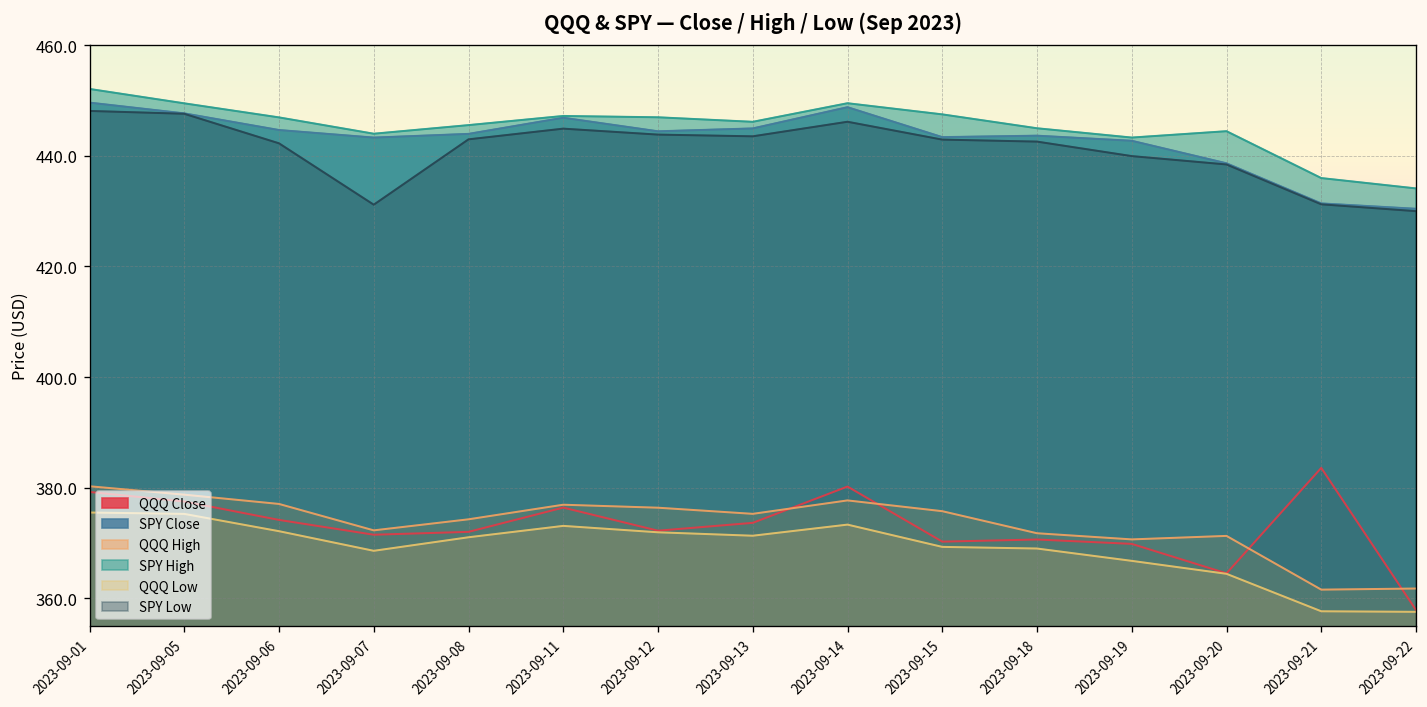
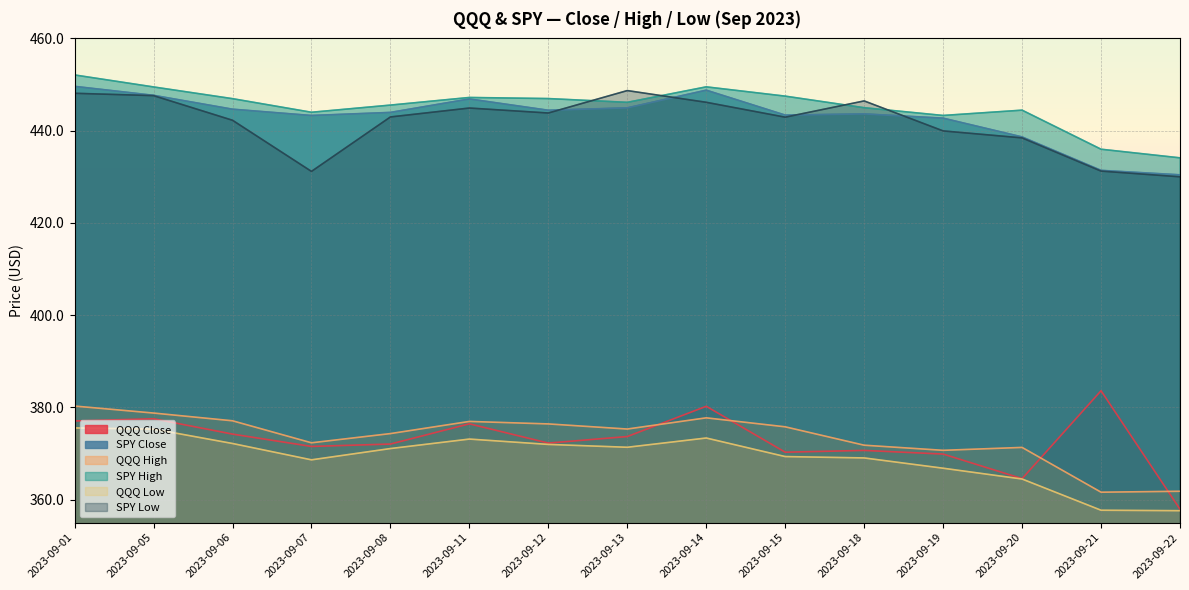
QQQ Close, 2023-09-01: 379 -> 377
SPY Low, 2023-09-13: 444 -> 449
SPY Low, 2023-09-18: 443 -> 446
